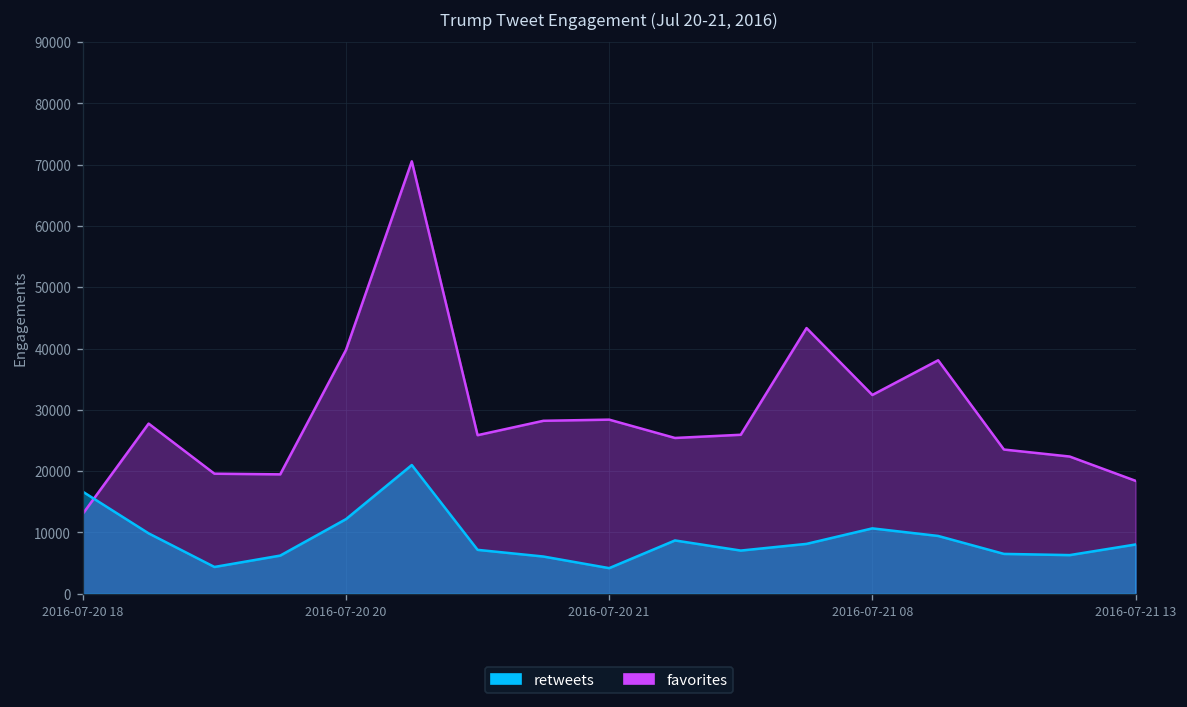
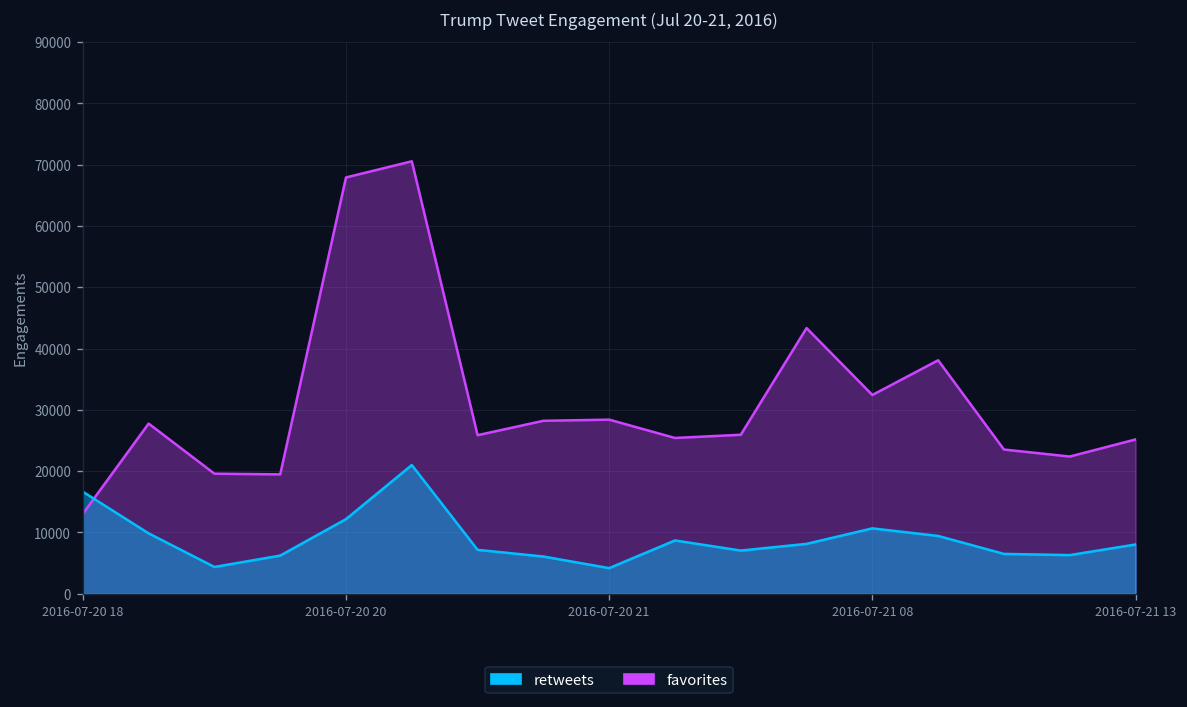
favorites, 2016-07-20 20: 40000 -> 68000
favorites, 2016-07-21 13: 18000 -> 25000
